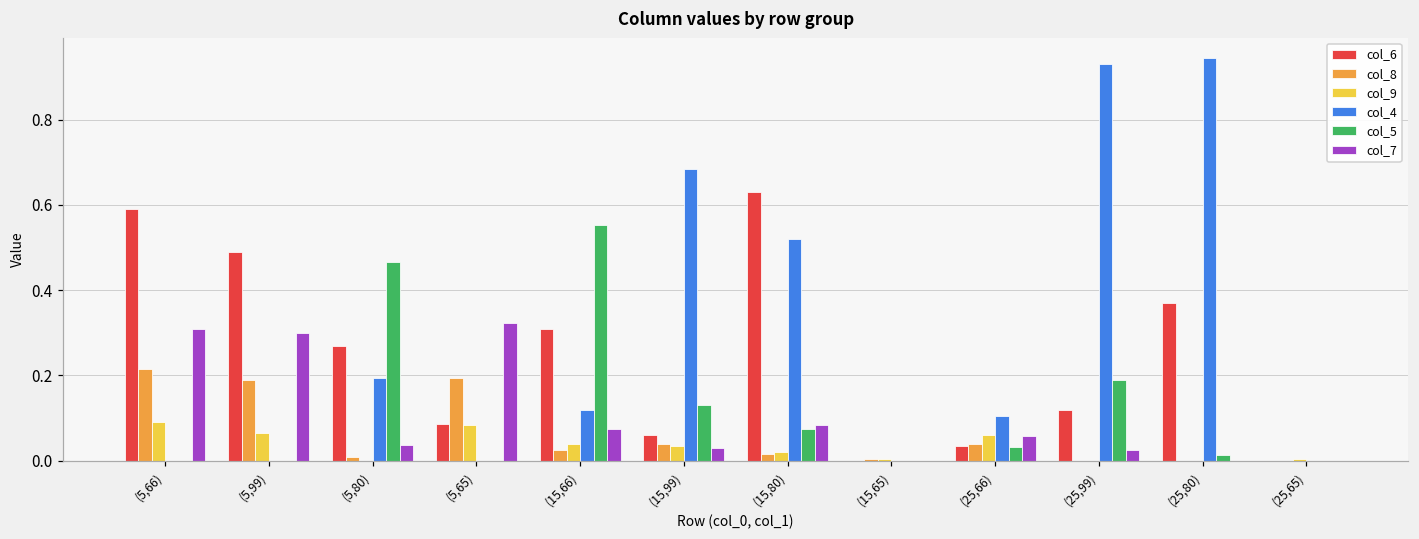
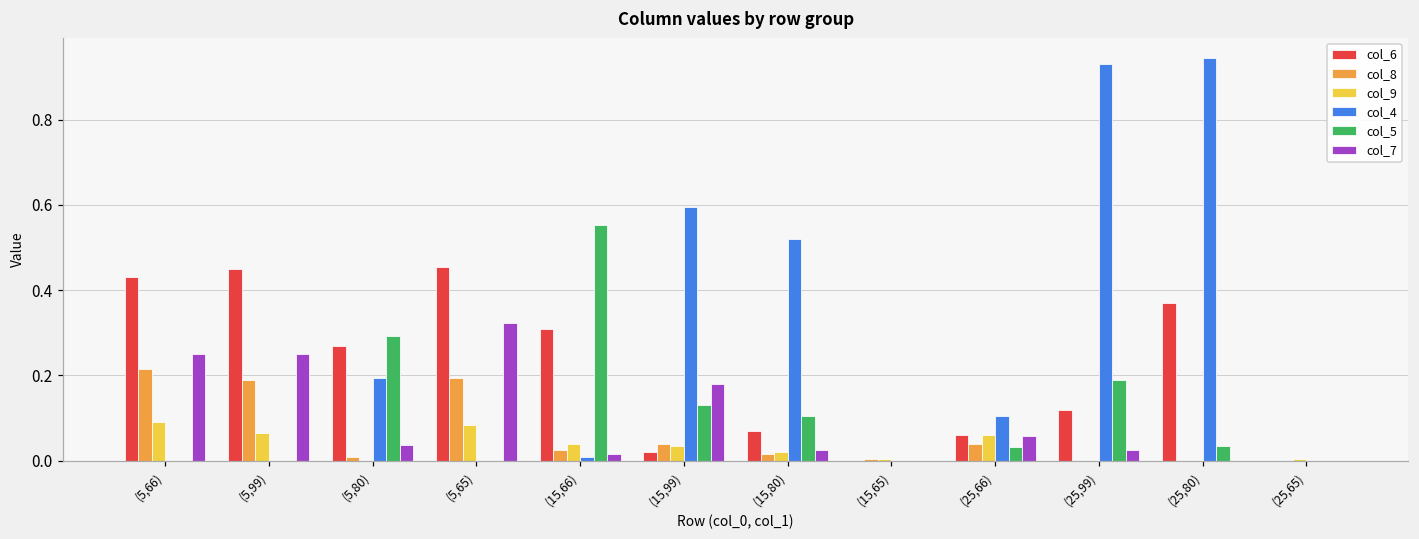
col_6, (5,66): 0.59 -> 0.43
col_7, (5,66): 0.31 -> 0.25
col_6, (5,99): 0.49 -> 0.45
col_7, (5,99): 0.30 -> 0.25
col_5, (5,80): 0.47 -> 0.29
col_6, (5,65): 0.09 -> 0.46
col_4, (15,66): 0.12 -> 0.01
col_7, (15,66): 0.08 -> 0.02
col_6, (15,99): 0.06 -> 0.02
col_4, (15,99): 0.69 -> 0.60
col_7, (15,99): 0.03 -> 0.18
col_6, (15,80): 0.63 -> 0.07
col_5, (15,80): 0.08 -> 0.10
col_7, (15,80): 0.08 -> 0.03
col_6, (25,66): 0.04 -> 0.06
col_5, (25,80): 0.01 -> 0.04
